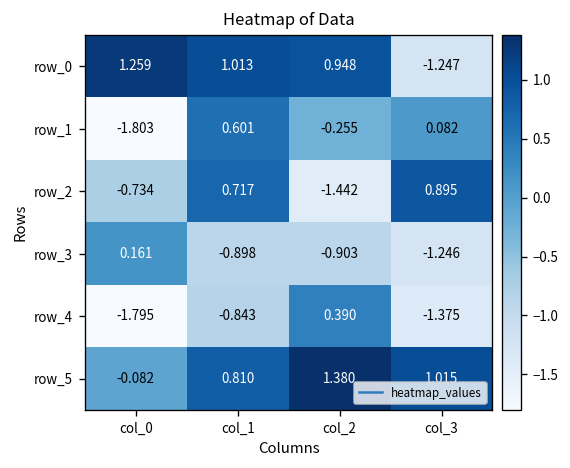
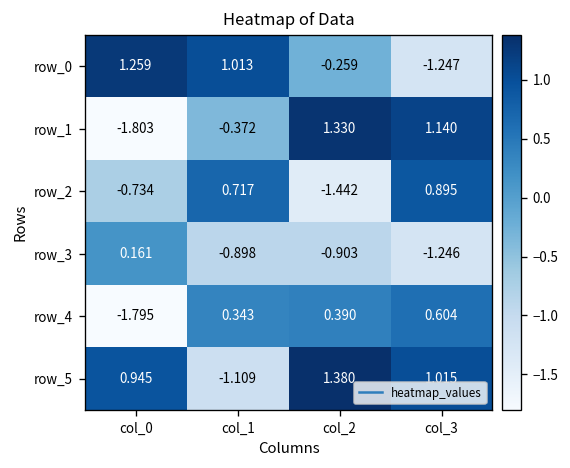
row_0, col_2: 0.948 -> -0.259
row_1, col_1: 0.601 -> -0.372
row_1, col_2: -0.255 -> 1.330
row_1, col_3: 0.082 -> 1.140
row_4, col_1: -0.843 -> 0.343
row_4, col_3: -1.375 -> 0.604
row_5, col_0: -0.082 -> 0.945
row_5, col_1: 0.810 -> -1.109
